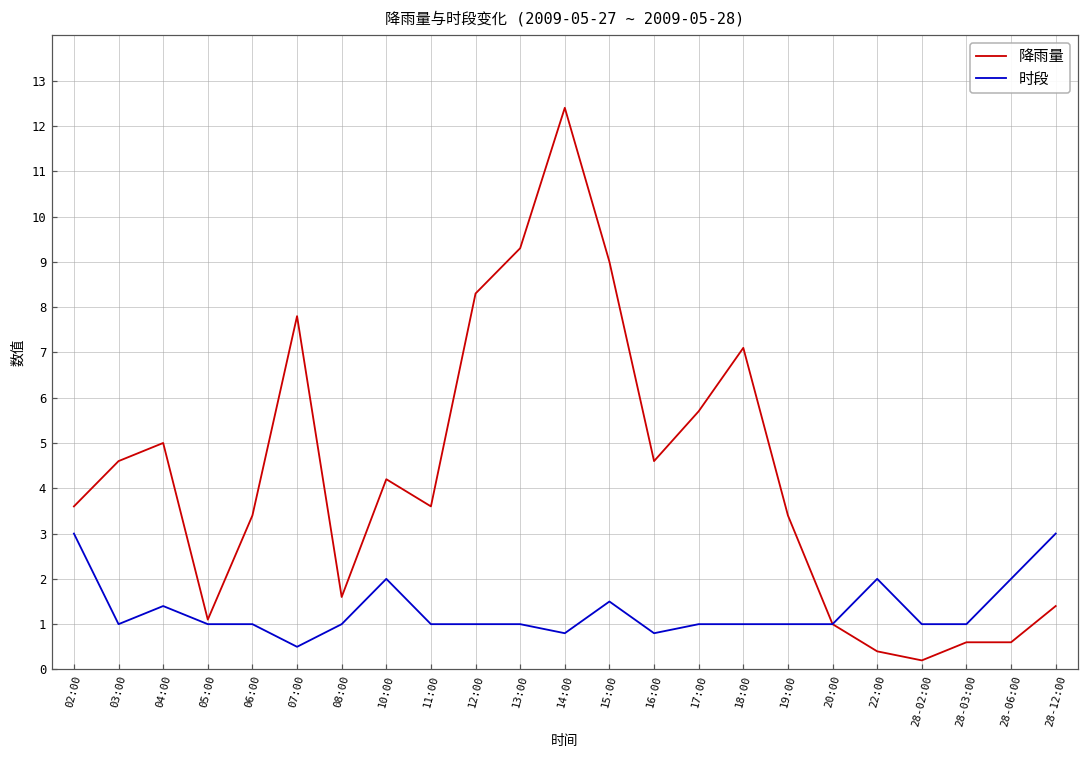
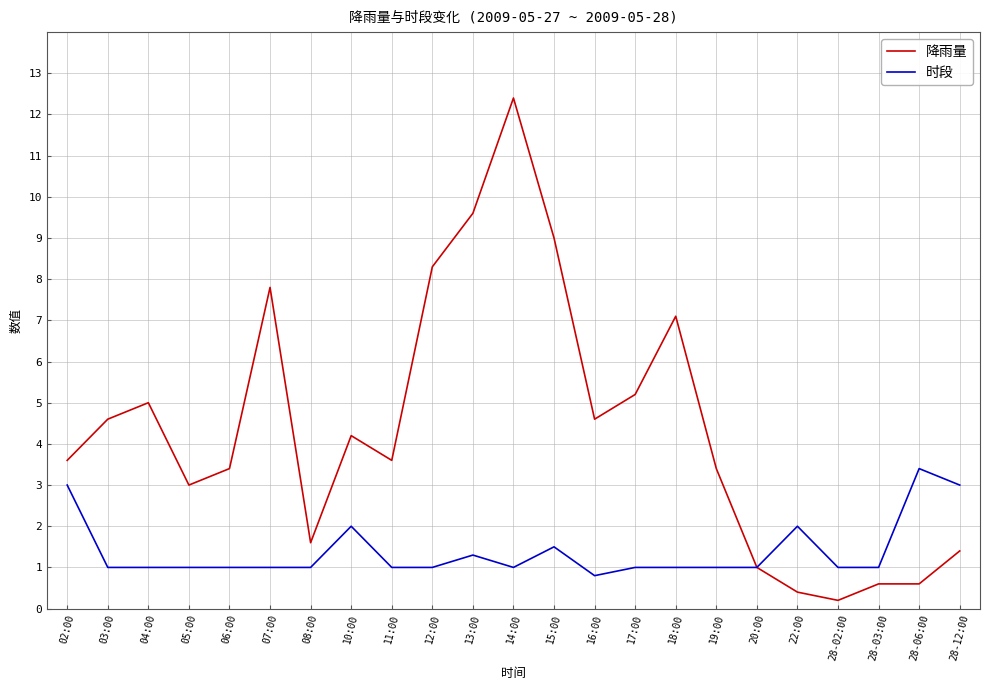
时段, 04:00: 1.4 -> 1.0
降雨量, 05:00: 1.1 -> 3.0
时段, 07:00: 0.5 -> 1.0
降雨量, 13:00: 9.3 -> 9.6
时段, 13:00: 1.0 -> 1.3
时段, 14:00: 0.8 -> 1.0
降雨量, 17:00: 5.7 -> 5.2
时段, 28-06:00: 2.0 -> 3.4
